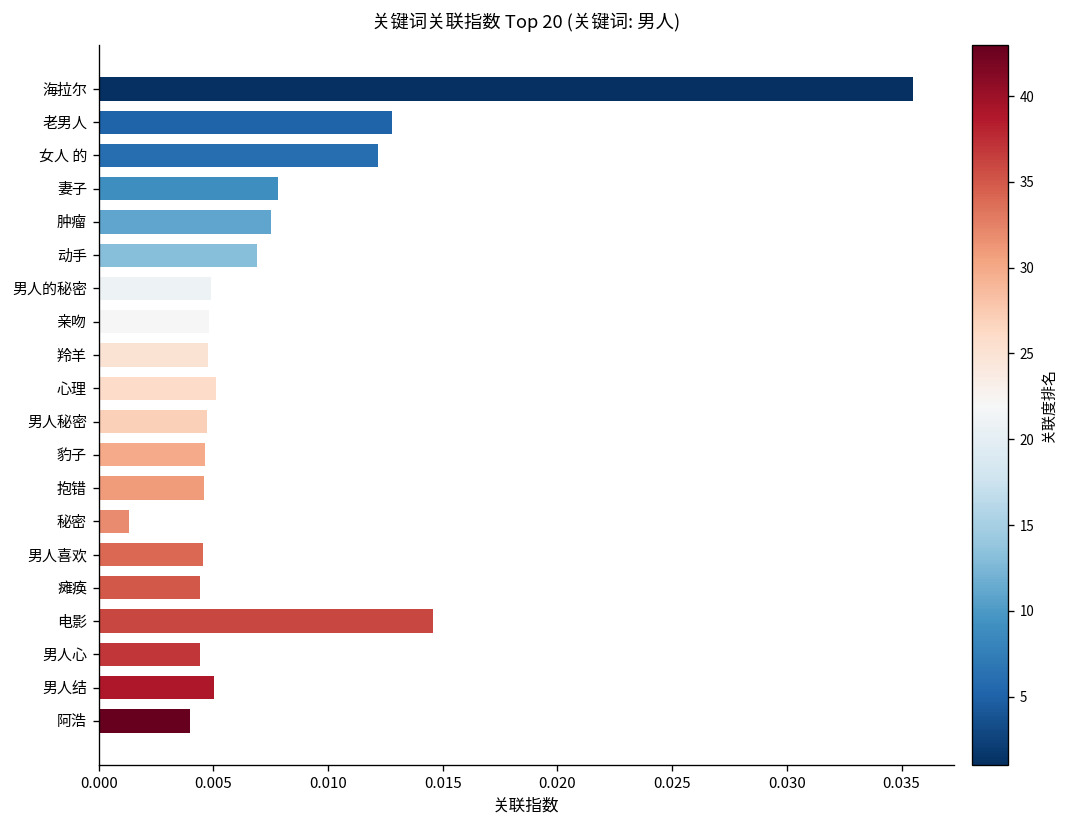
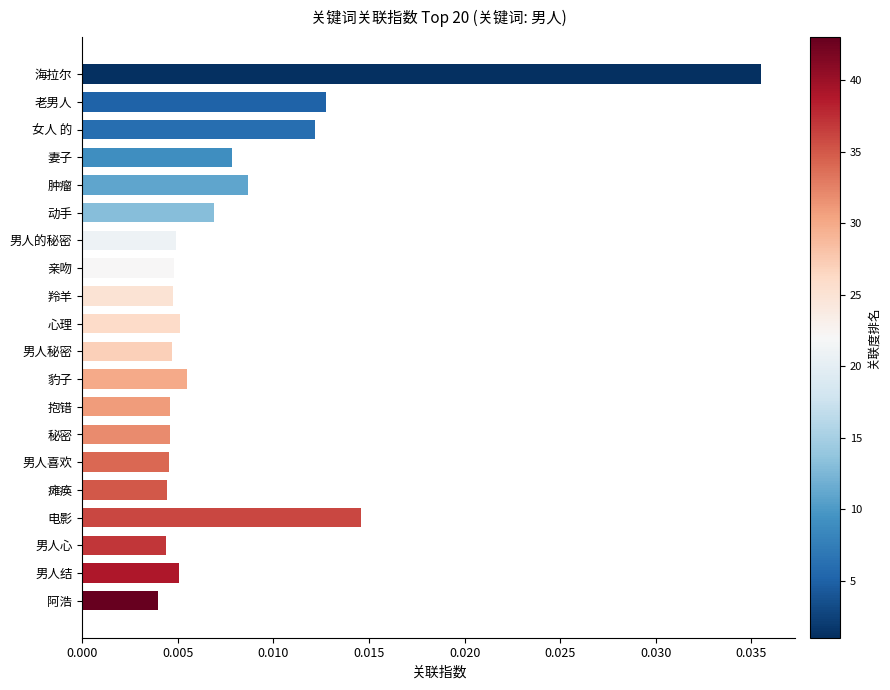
肿瘤: 0.0075 -> 0.0087
豹子: 0.0046 -> 0.0055
秘密: 0.0013 -> 0.0046
